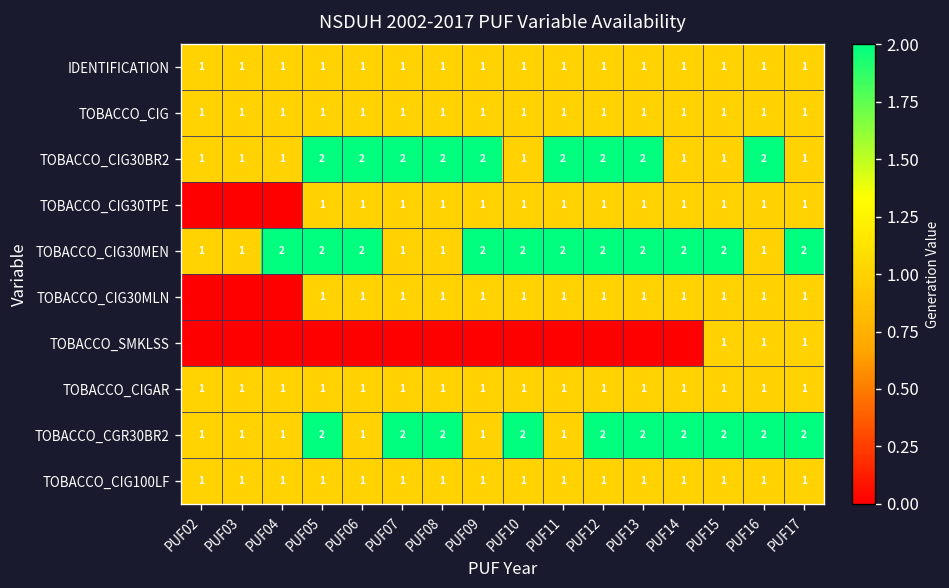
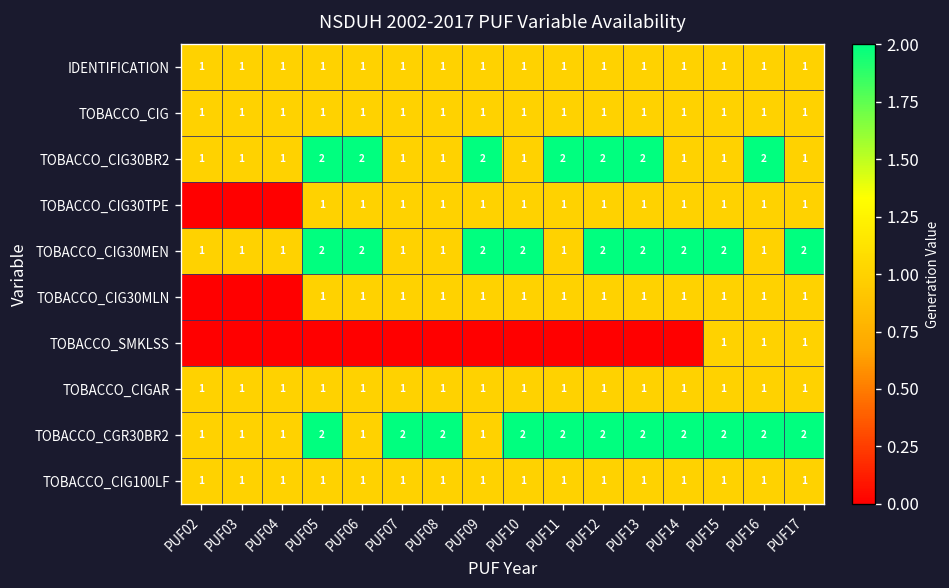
TOBACCO_CIG30BR2, PUF07: 2 -> 1
TOBACCO_CIG30BR2, PUF08: 2 -> 1
TOBACCO_CIG30MEN, PUF04: 2 -> 1
TOBACCO_CIG30MEN, PUF11: 2 -> 1
TOBACCO_CGR30BR2, PUF11: 1 -> 2
